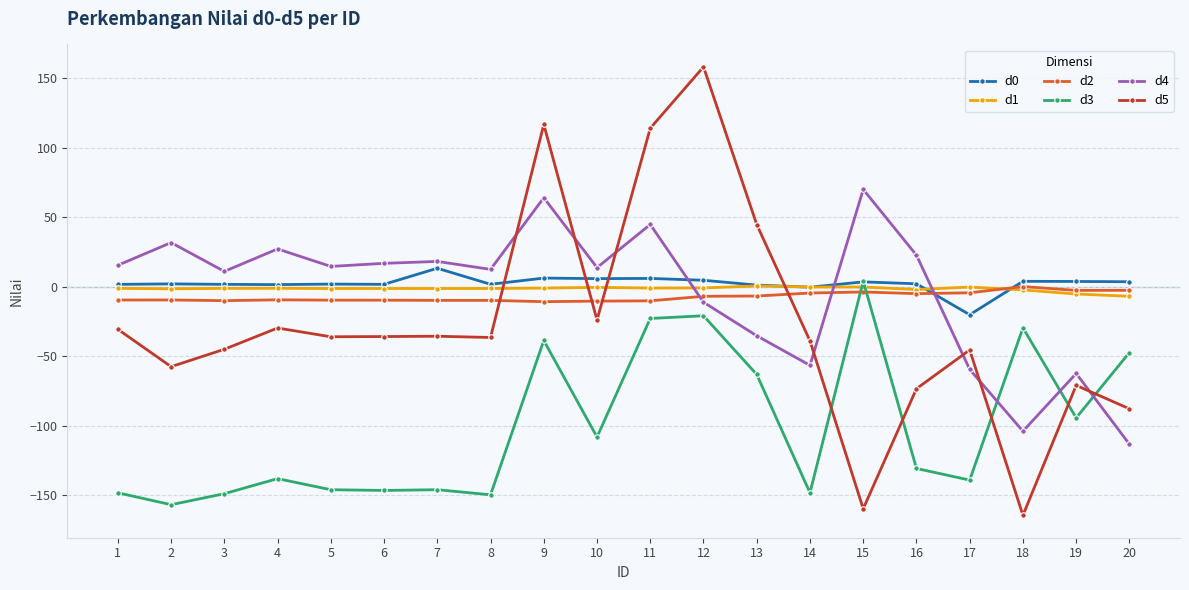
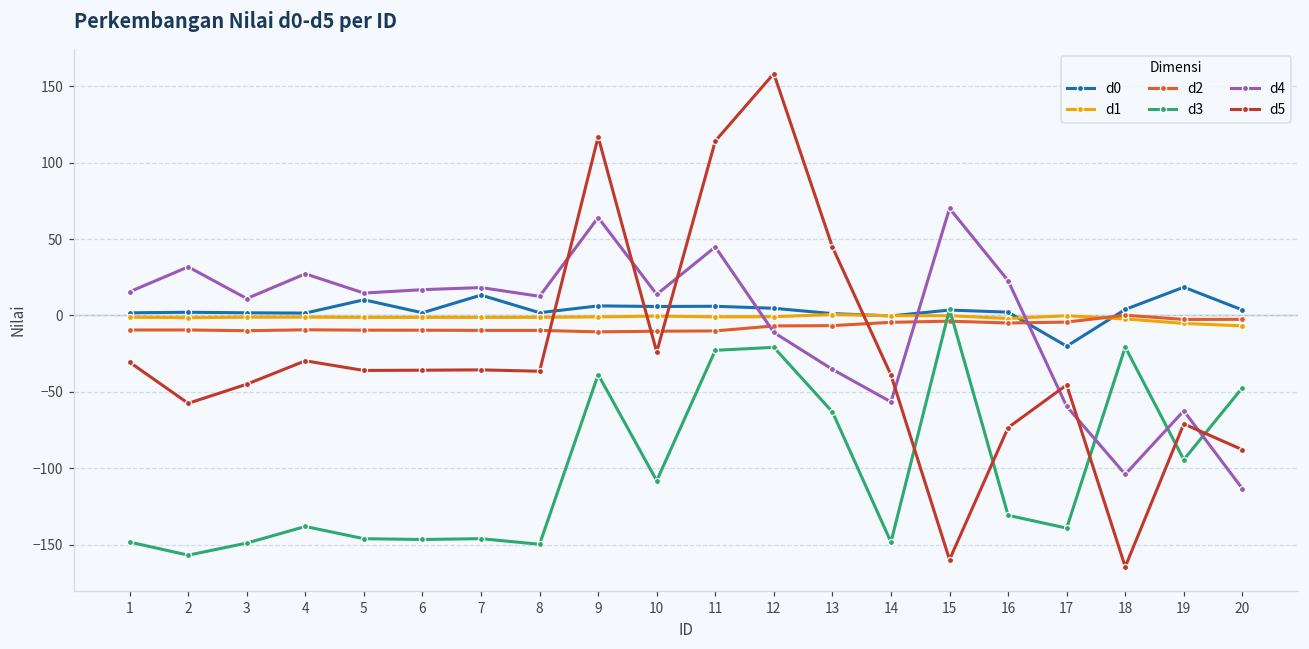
d0, 5: 2 -> 10
d3, 18: -30 -> -21
d0, 19: 4 -> 18
